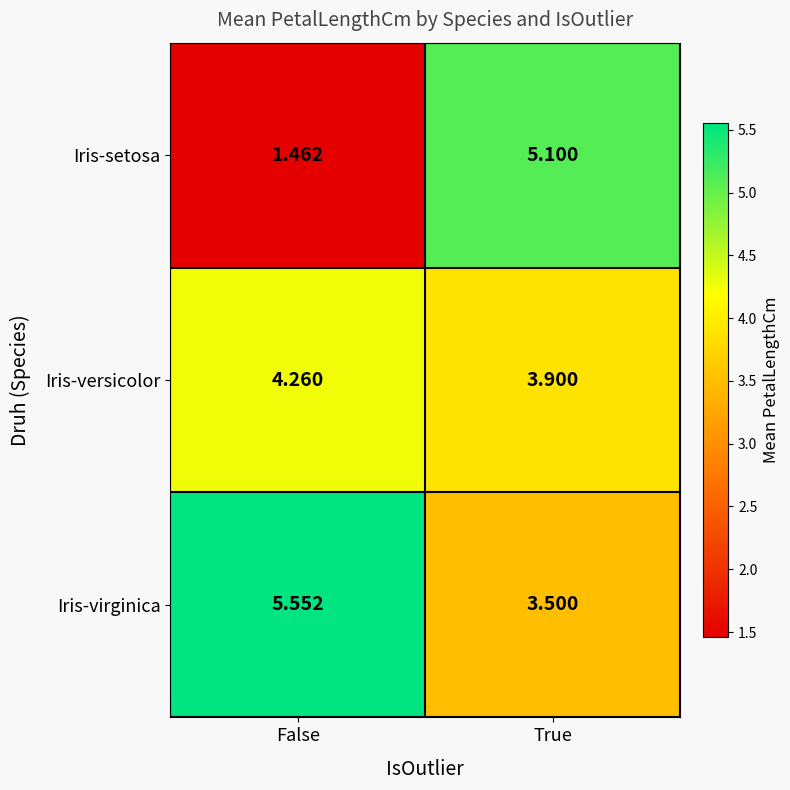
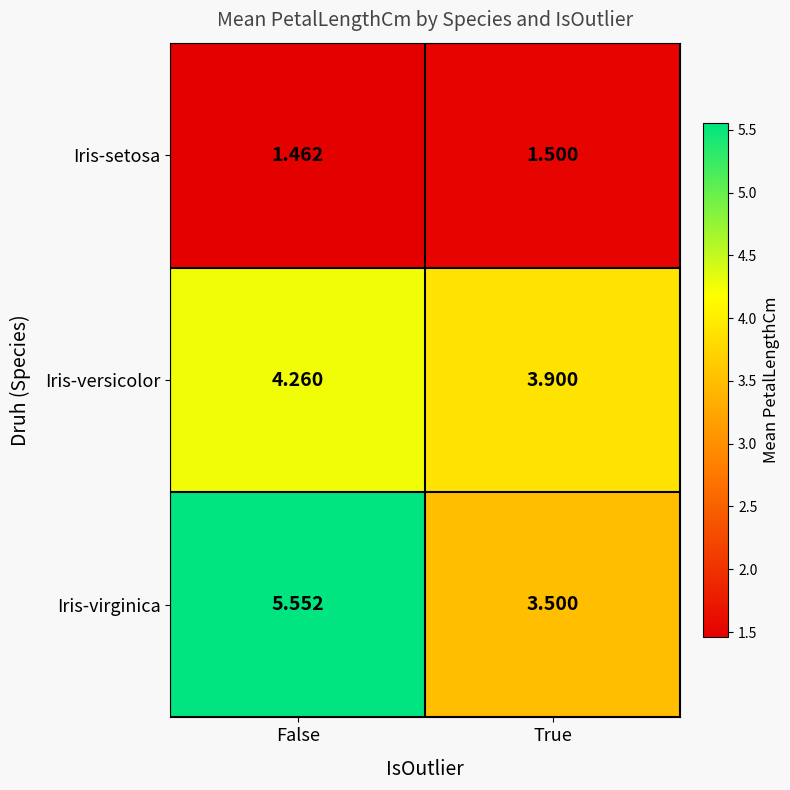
Iris-setosa, True: 5.100 -> 1.500
